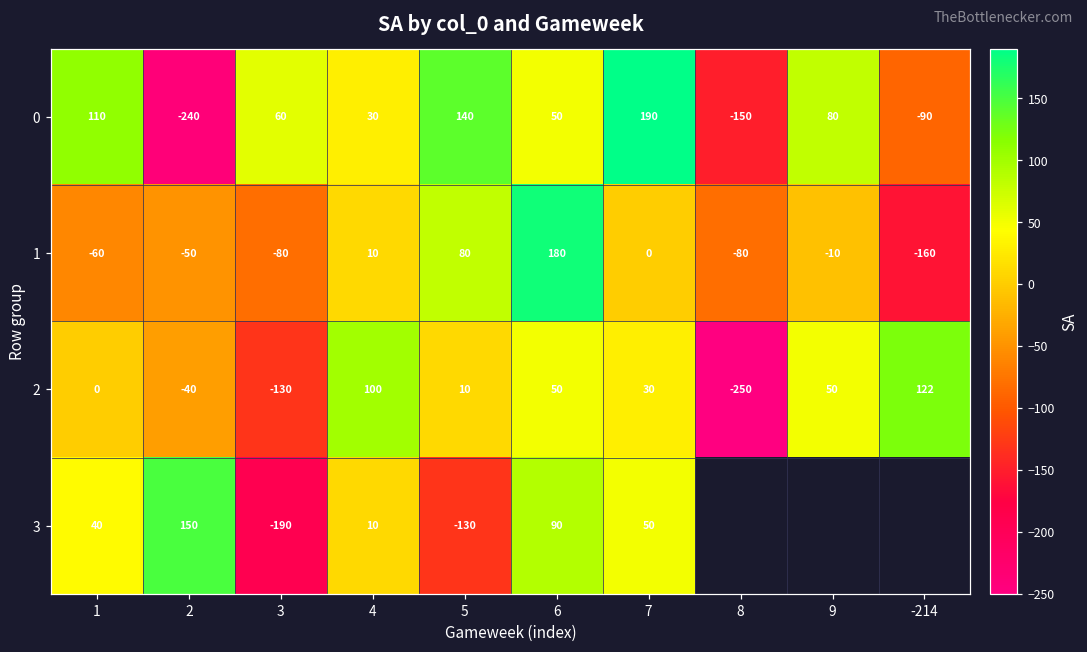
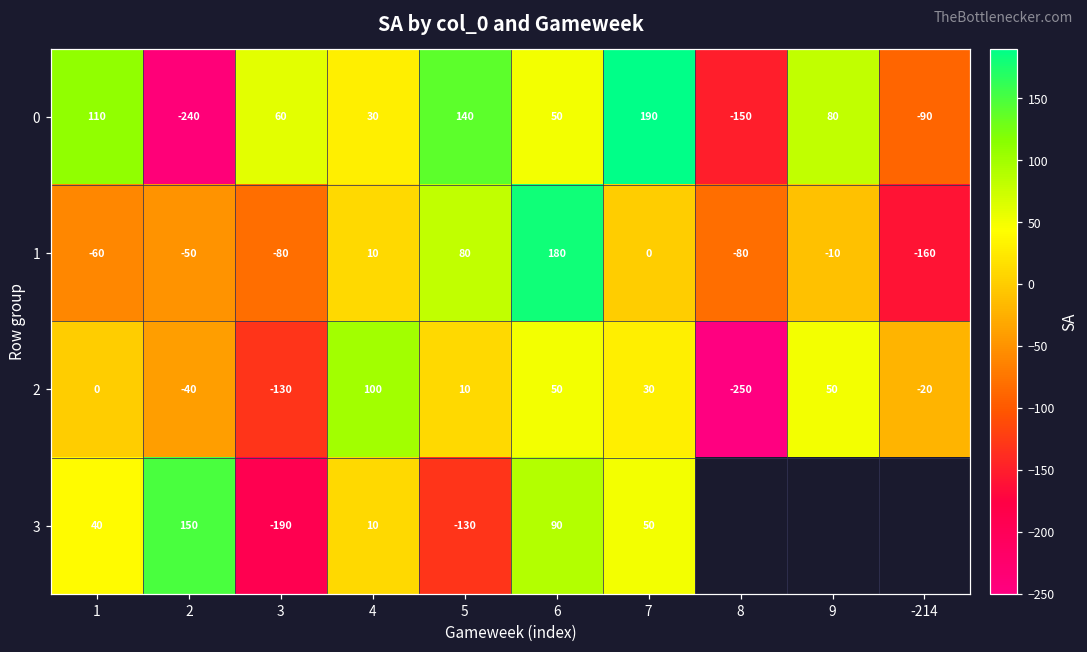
2, -214: 122 -> -20
